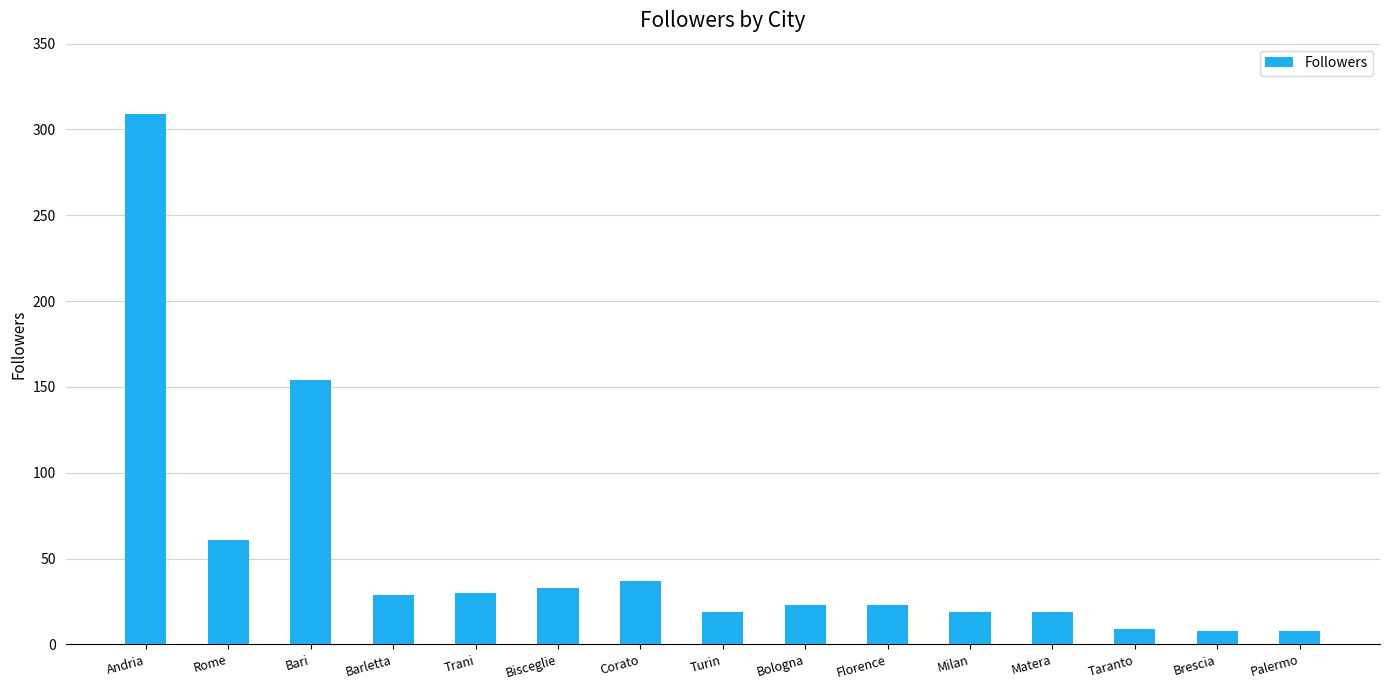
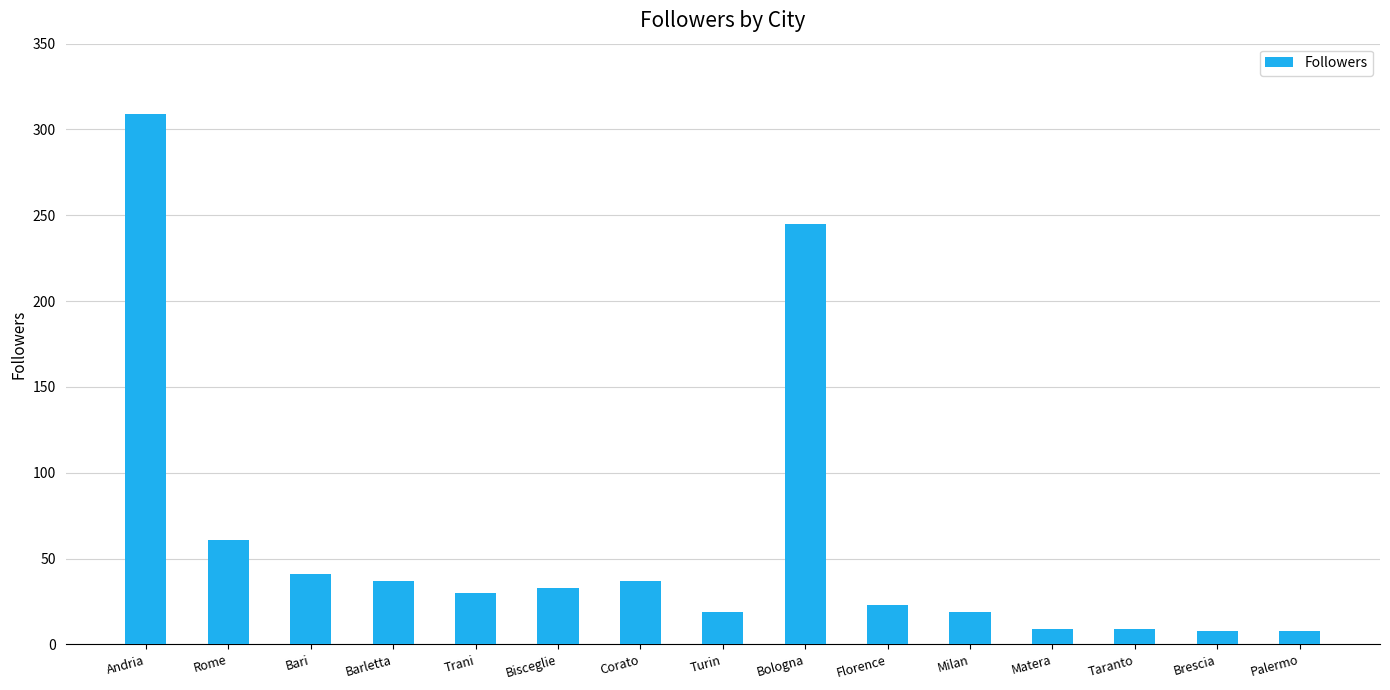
Bari: 154 -> 41
Barletta: 29 -> 37
Bologna: 23 -> 245
Matera: 19 -> 9
